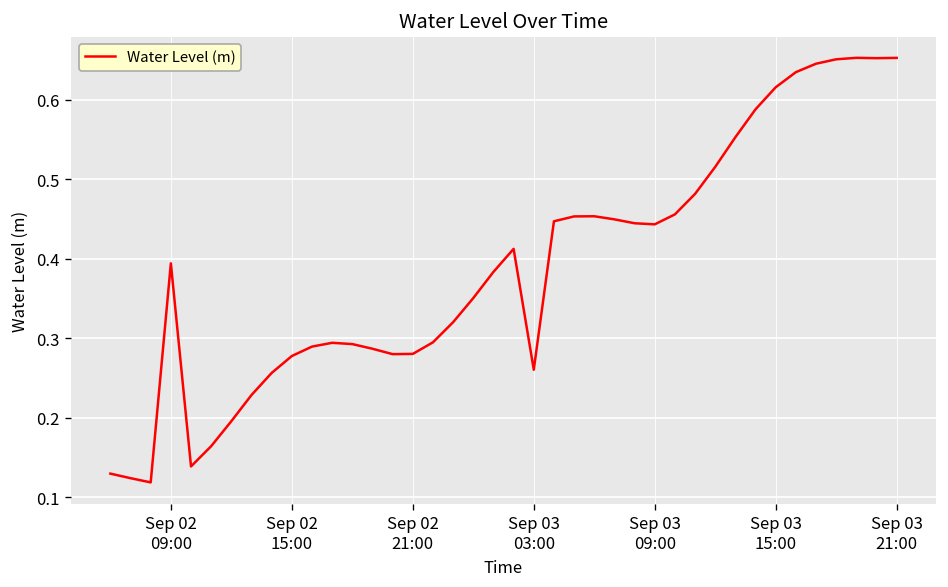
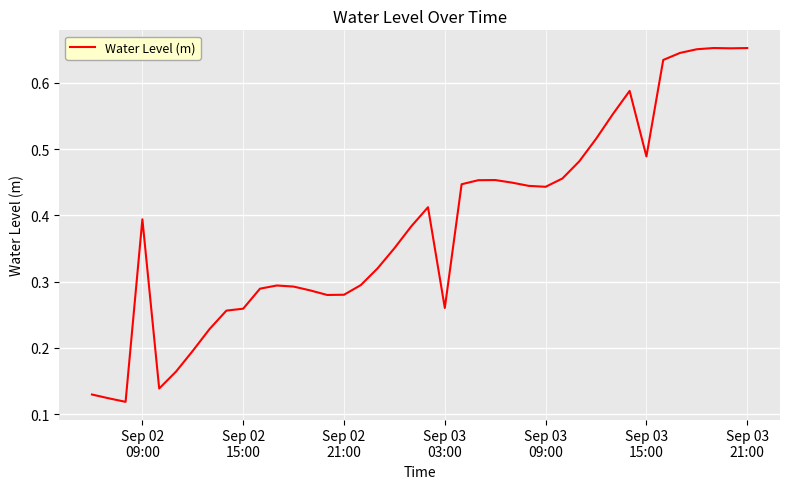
Sep 02 15:00: 0.28 -> 0.26
Sep 03 15:00: 0.62 -> 0.49
